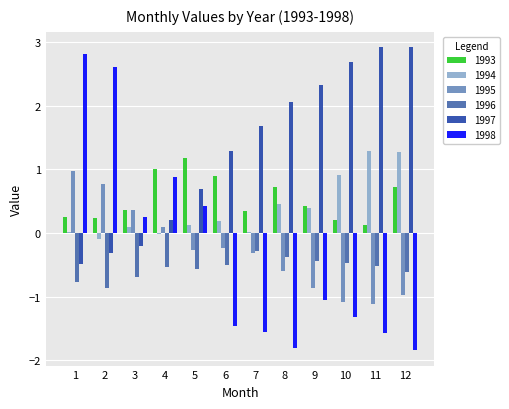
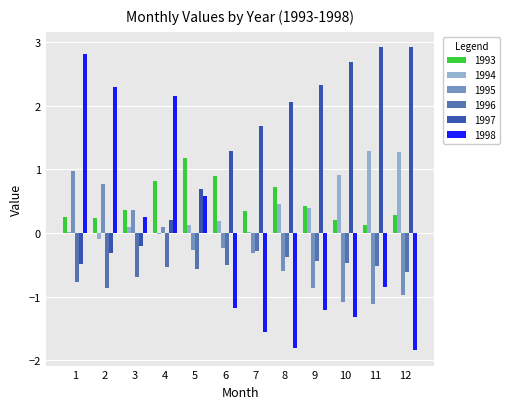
1998, 2: 2.6 -> 2.3
1993, 4: 1.0 -> 0.8
1998, 4: 0.9 -> 2.2
1998, 5: 0.4 -> 0.6
1998, 6: -1.5 -> -1.2
1998, 9: -1.1 -> -1.2
1998, 11: -1.6 -> -0.8
1993, 12: 0.7 -> 0.3
